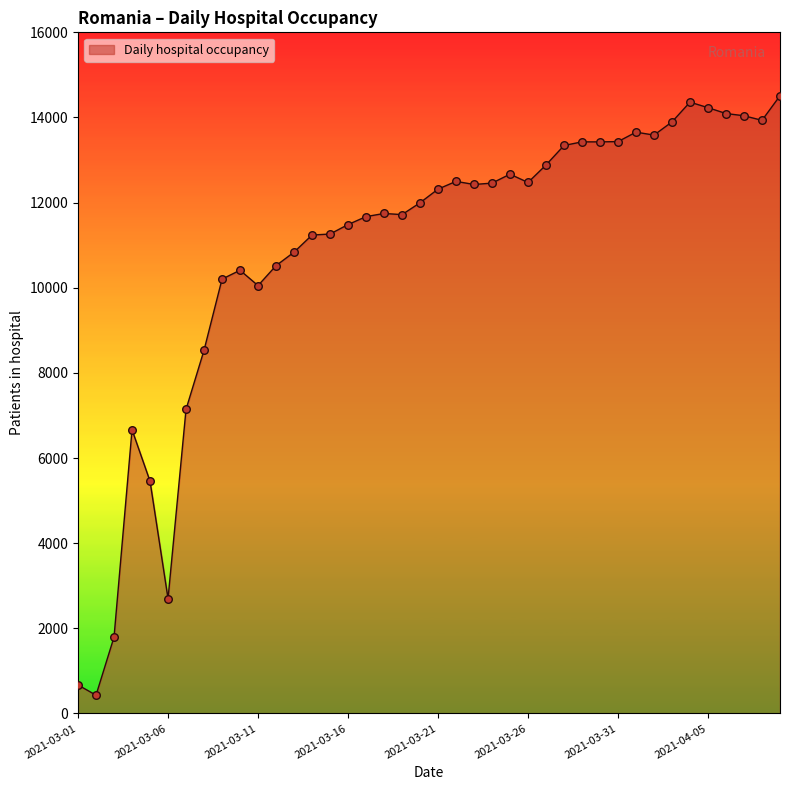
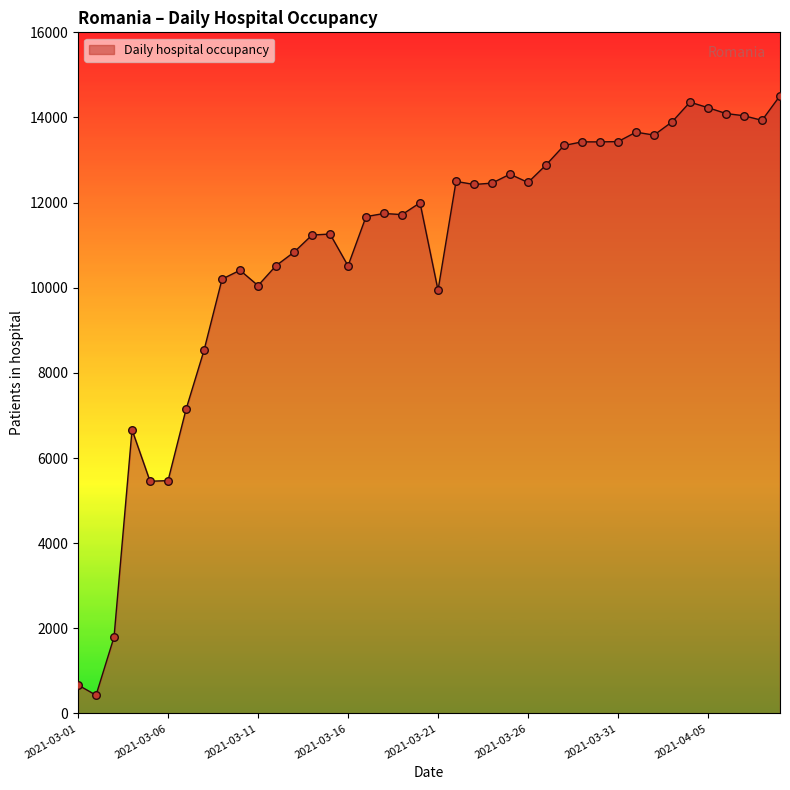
2021-03-06: 2700 -> 5500
2021-03-16: 11500 -> 10500
2021-03-21: 12300 -> 9900
